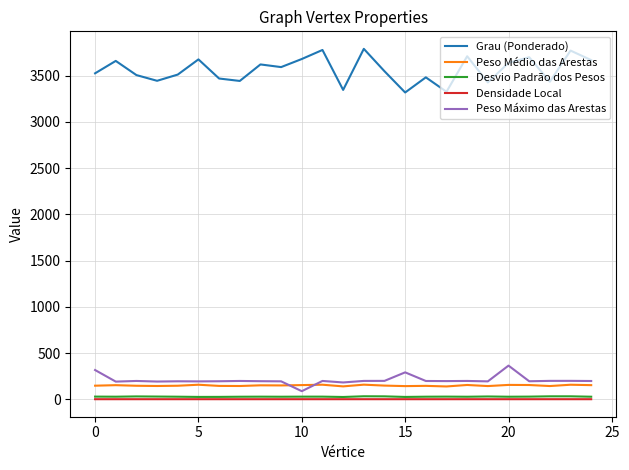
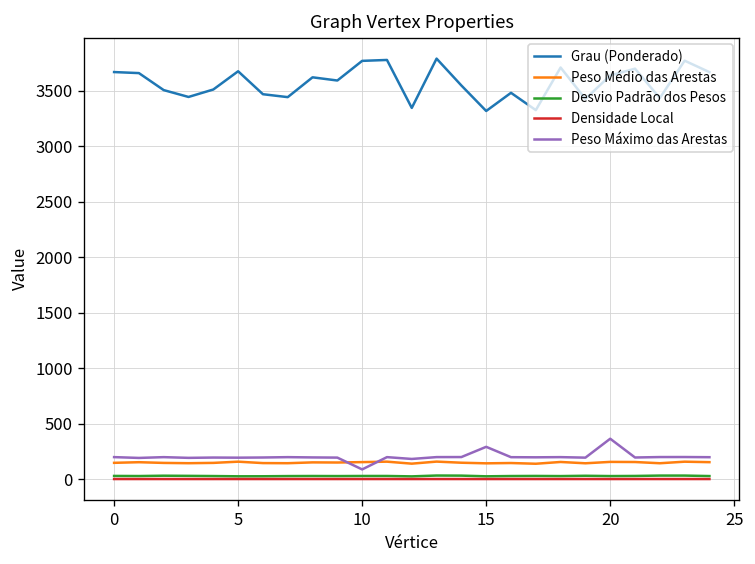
Grau (Ponderado), 0: 3500 -> 3700
Peso Máximo das Arestas, 0: 300 -> 200
Grau (Ponderado), 10: 3700 -> 3800
